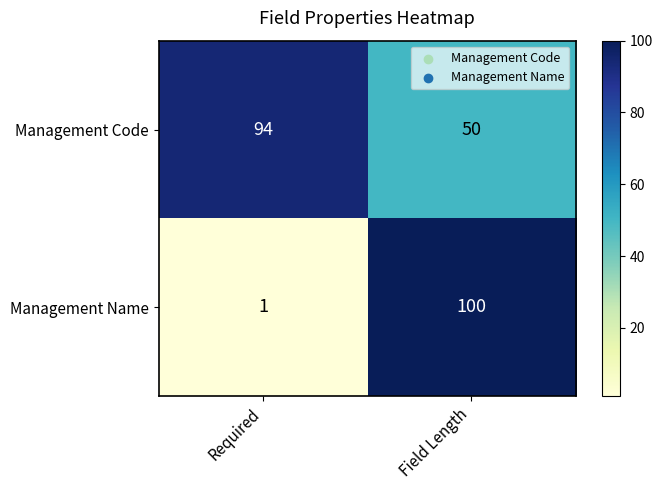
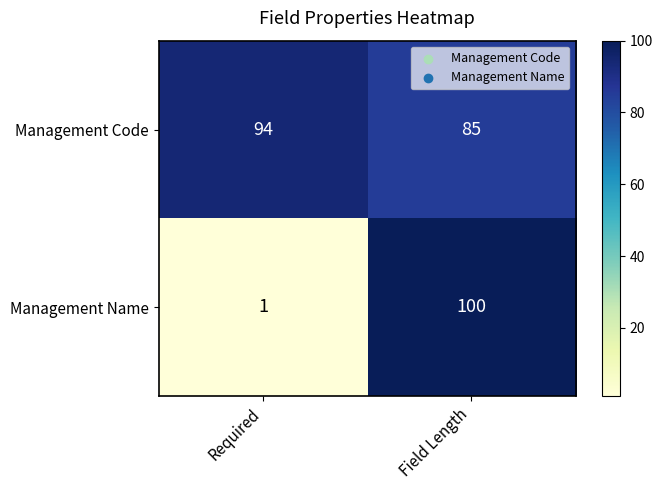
Management Code, Field Length: 50 -> 85
